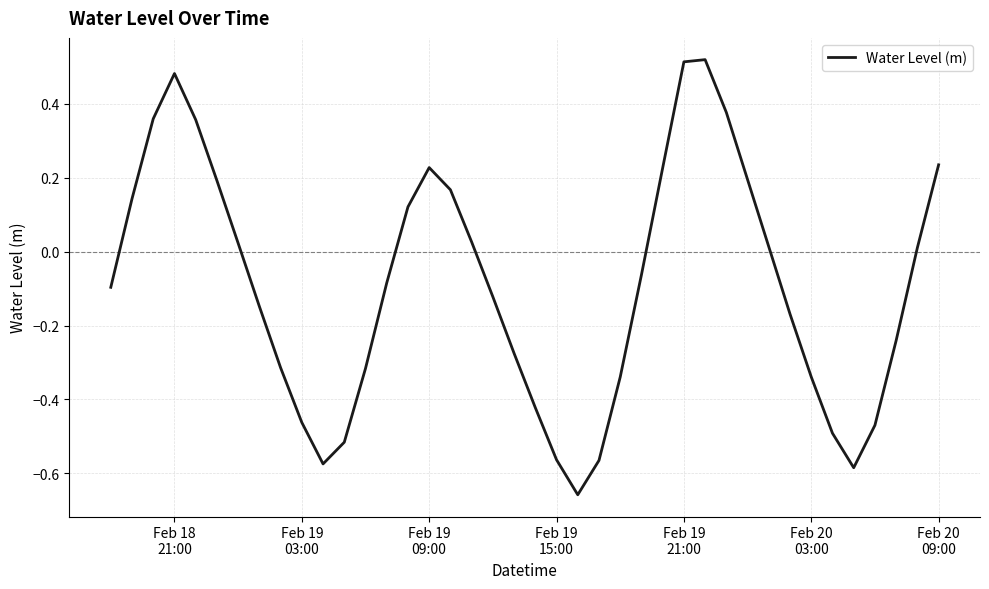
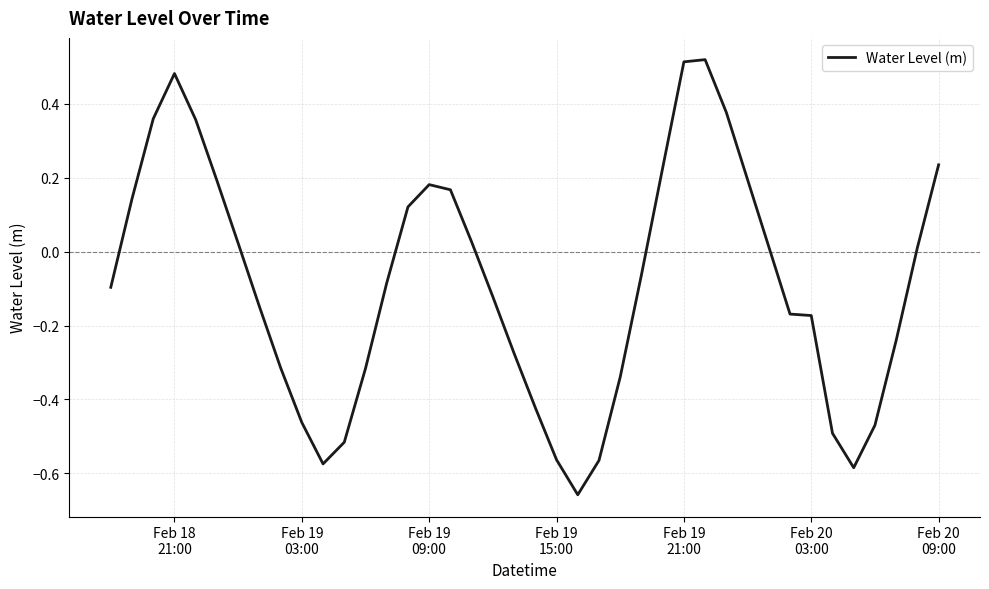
Feb 19 09:00: 0.23 -> 0.18
Feb 20 03:00: -0.34 -> -0.17
